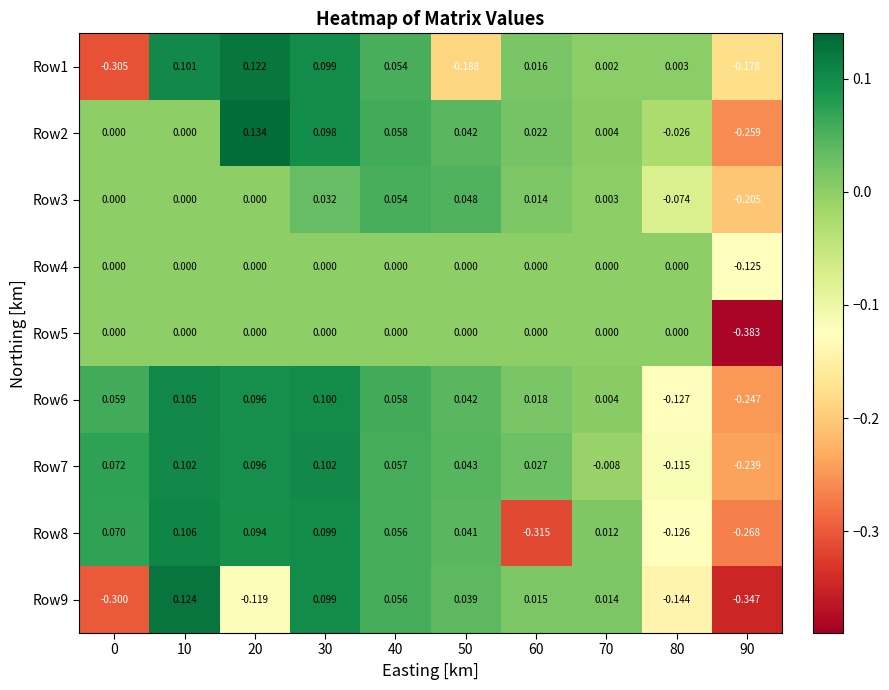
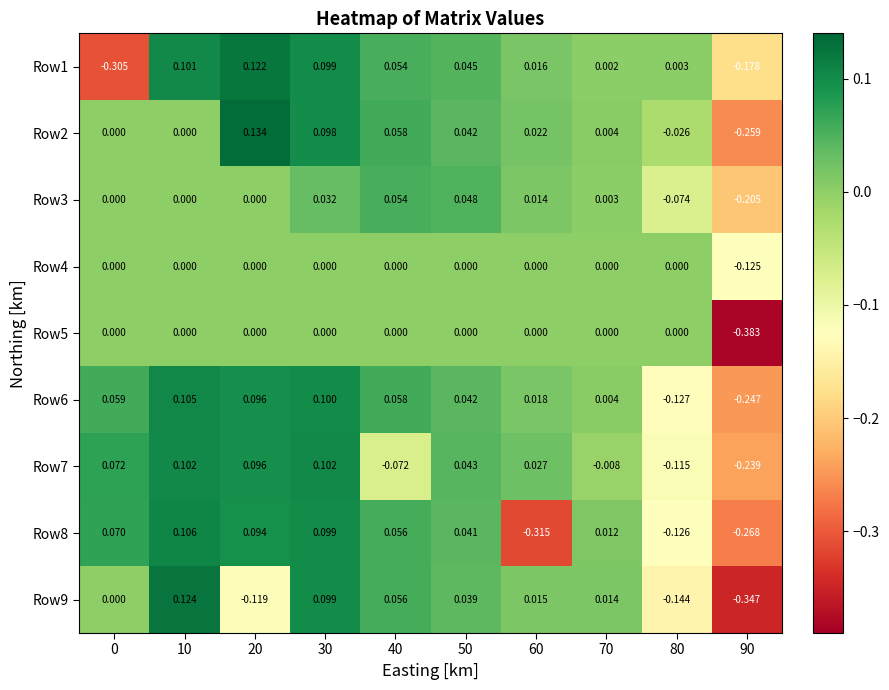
Row1, 50: -0.188 -> 0.045
Row7, 40: 0.057 -> -0.072
Row9, 0: -0.300 -> 0.000
